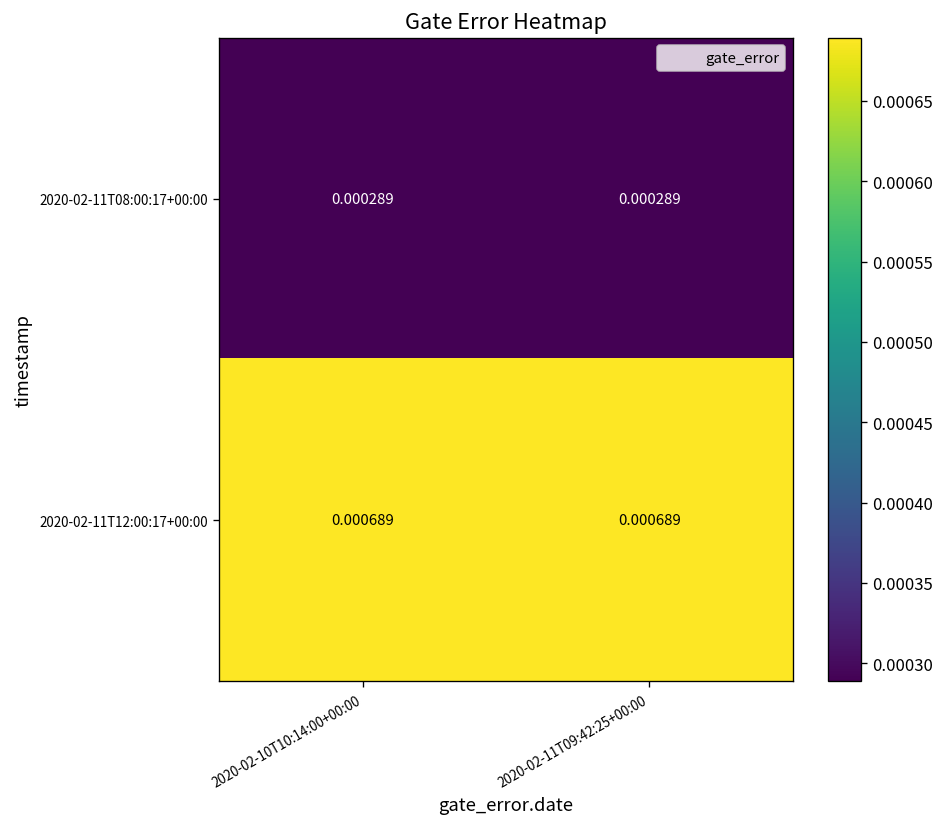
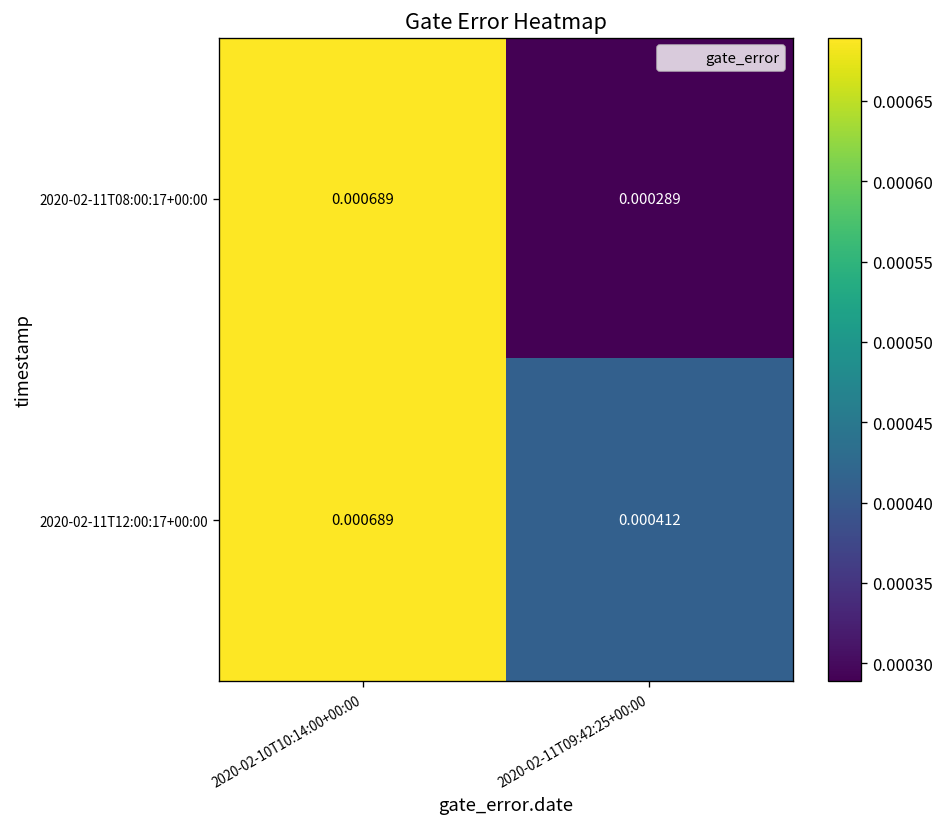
2020-02-11T08:00:17+00:00, 2020-02-10T10:14:00+00:00: 0.000289 -> 0.000689
2020-02-11T12:00:17+00:00, 2020-02-11T09:42:25+00:00: 0.000689 -> 0.000412
